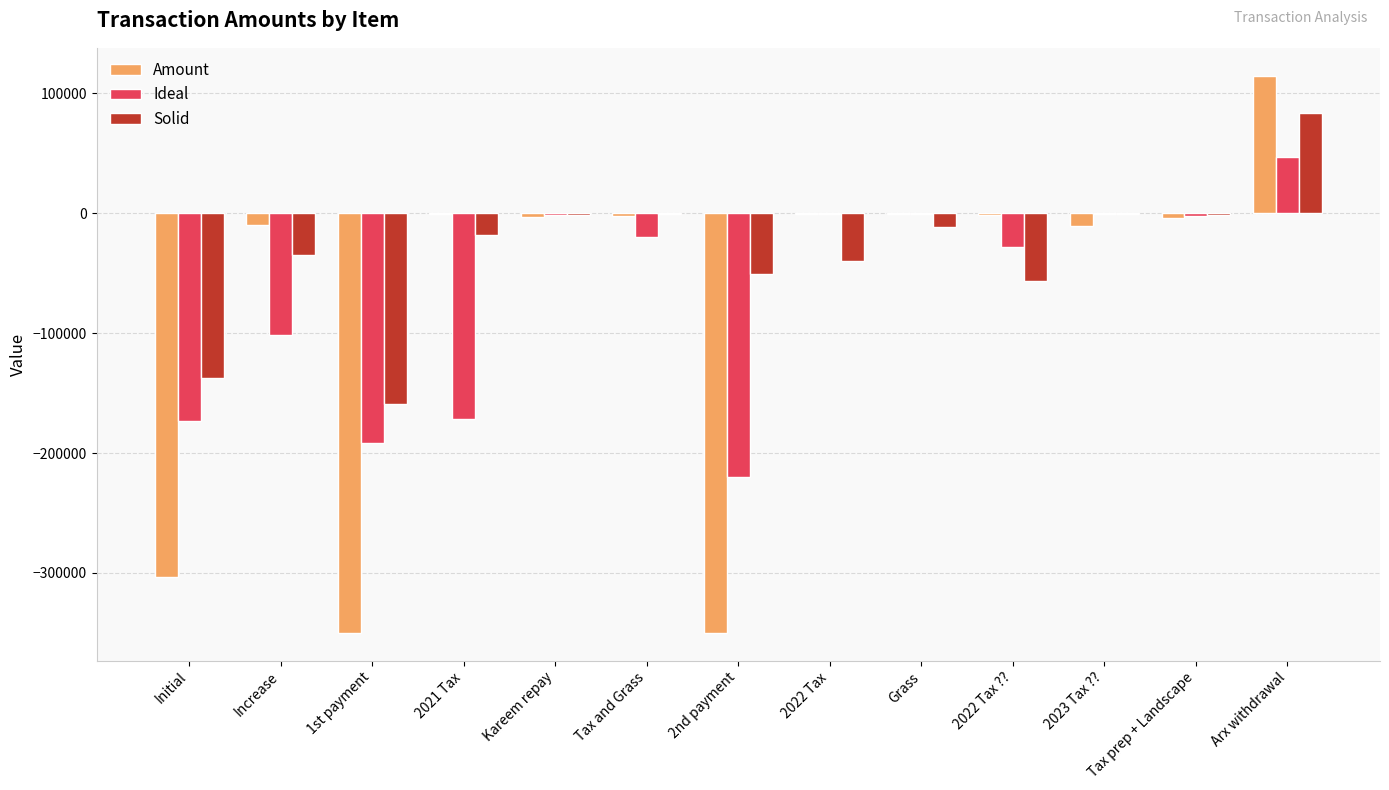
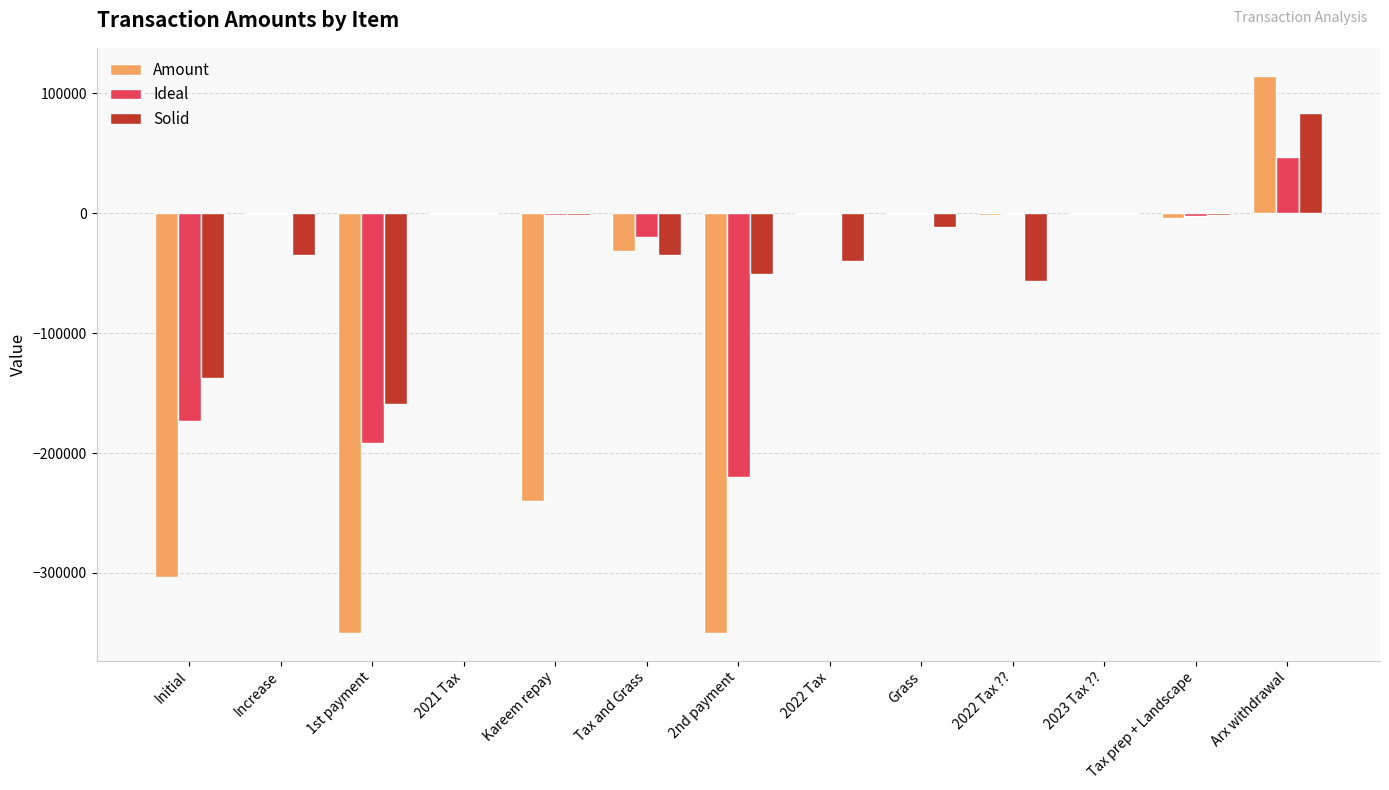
Amount, Increase: -10000 -> -1000
Ideal, Increase: -102000 -> 0
Ideal, 2021 Tax: -172000 -> -1000
Solid, 2021 Tax: -18000 -> 0
Amount, Kareem repay: -3000 -> -240000
Amount, Tax and Grass: -2000 -> -31000
Solid, Tax and Grass: -1000 -> -35000
Ideal, 2022 Tax ??: -28000 -> -1000
Amount, 2023 Tax ??: -11000 -> -1000
